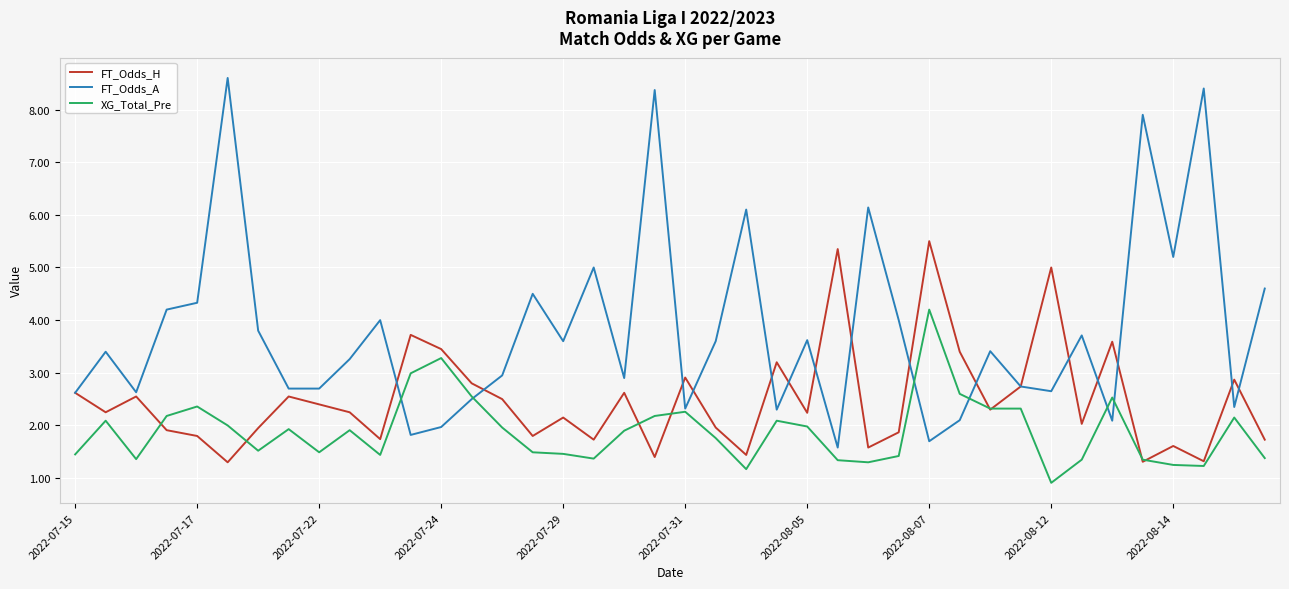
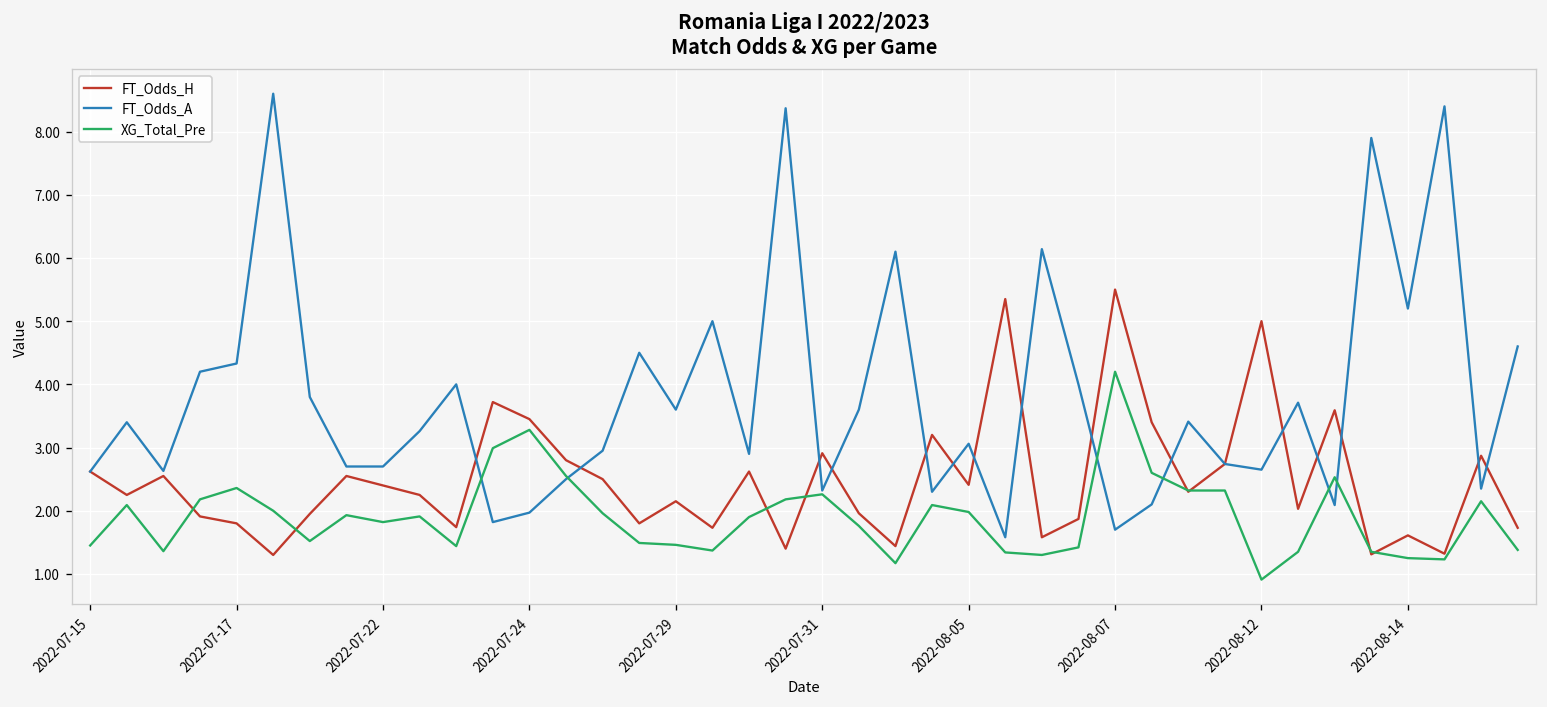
XG_Total_Pre, 2022-07-22: 1.5 -> 1.8
FT_Odds_H, 2022-08-05: 2.2 -> 2.4
FT_Odds_A, 2022-08-05: 3.6 -> 3.1
